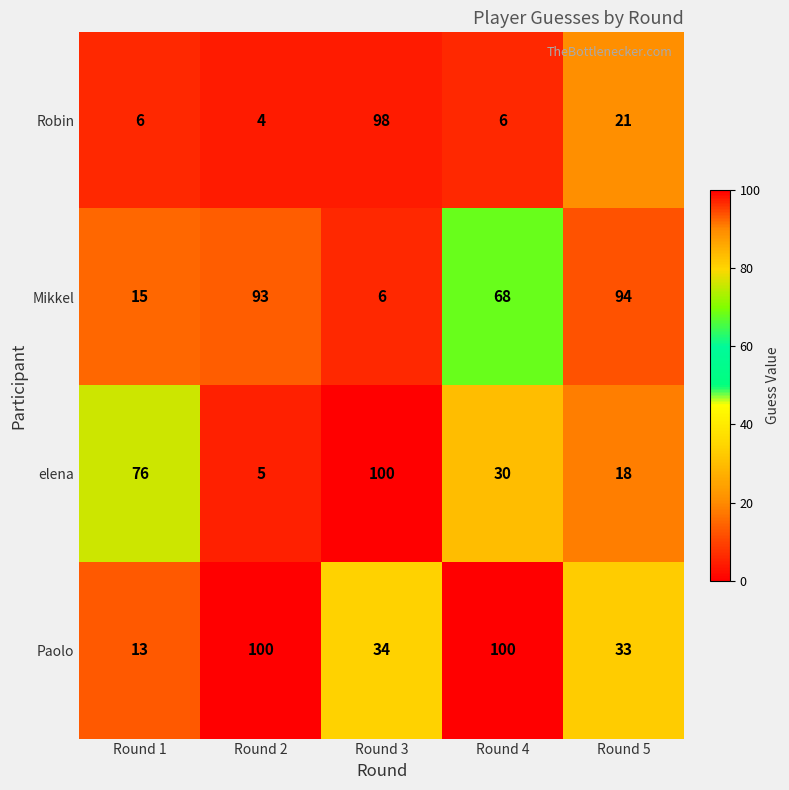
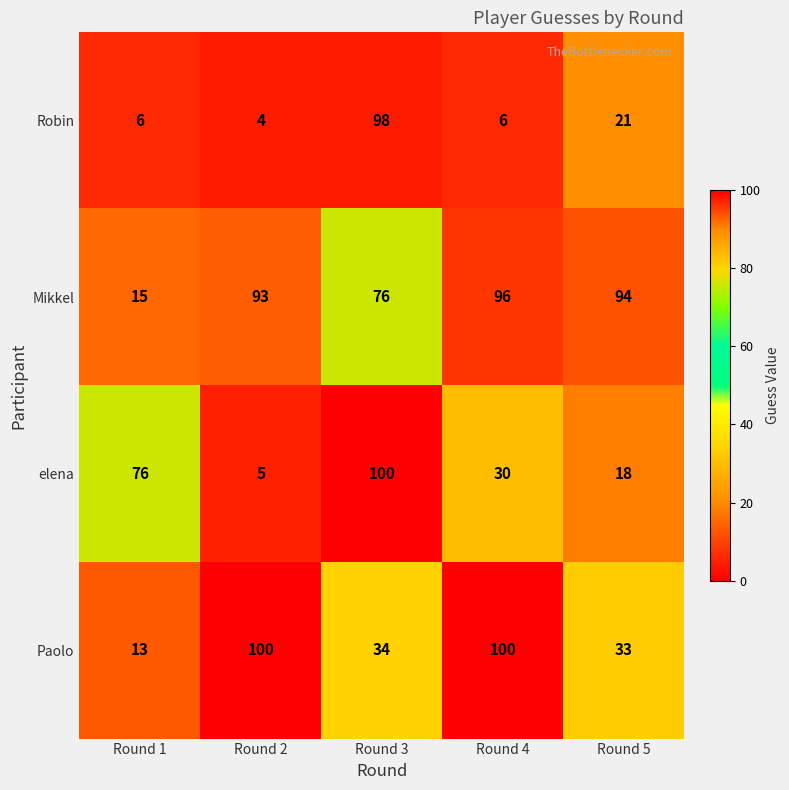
Mikkel, Round 3: 6 -> 76
Mikkel, Round 4: 68 -> 96
